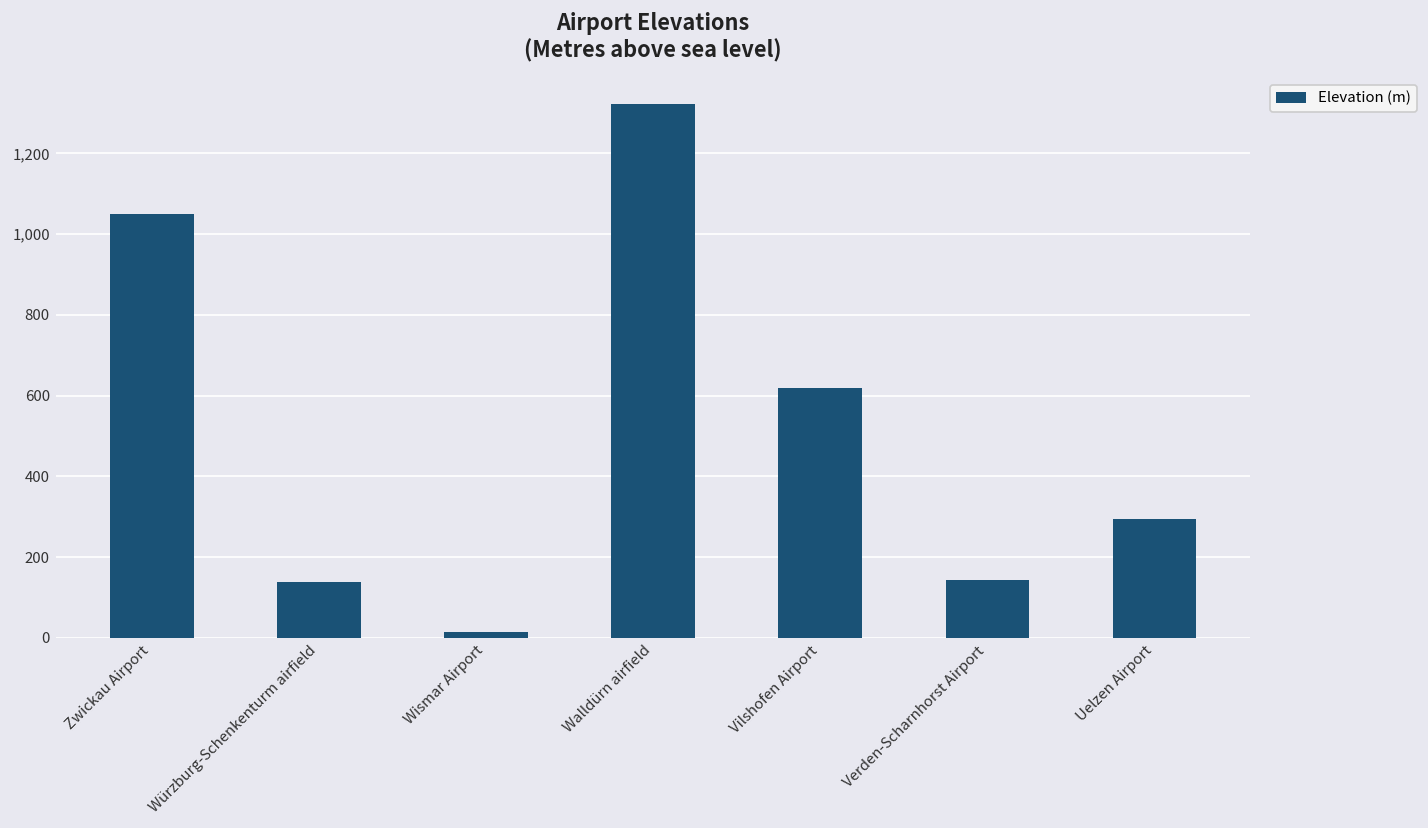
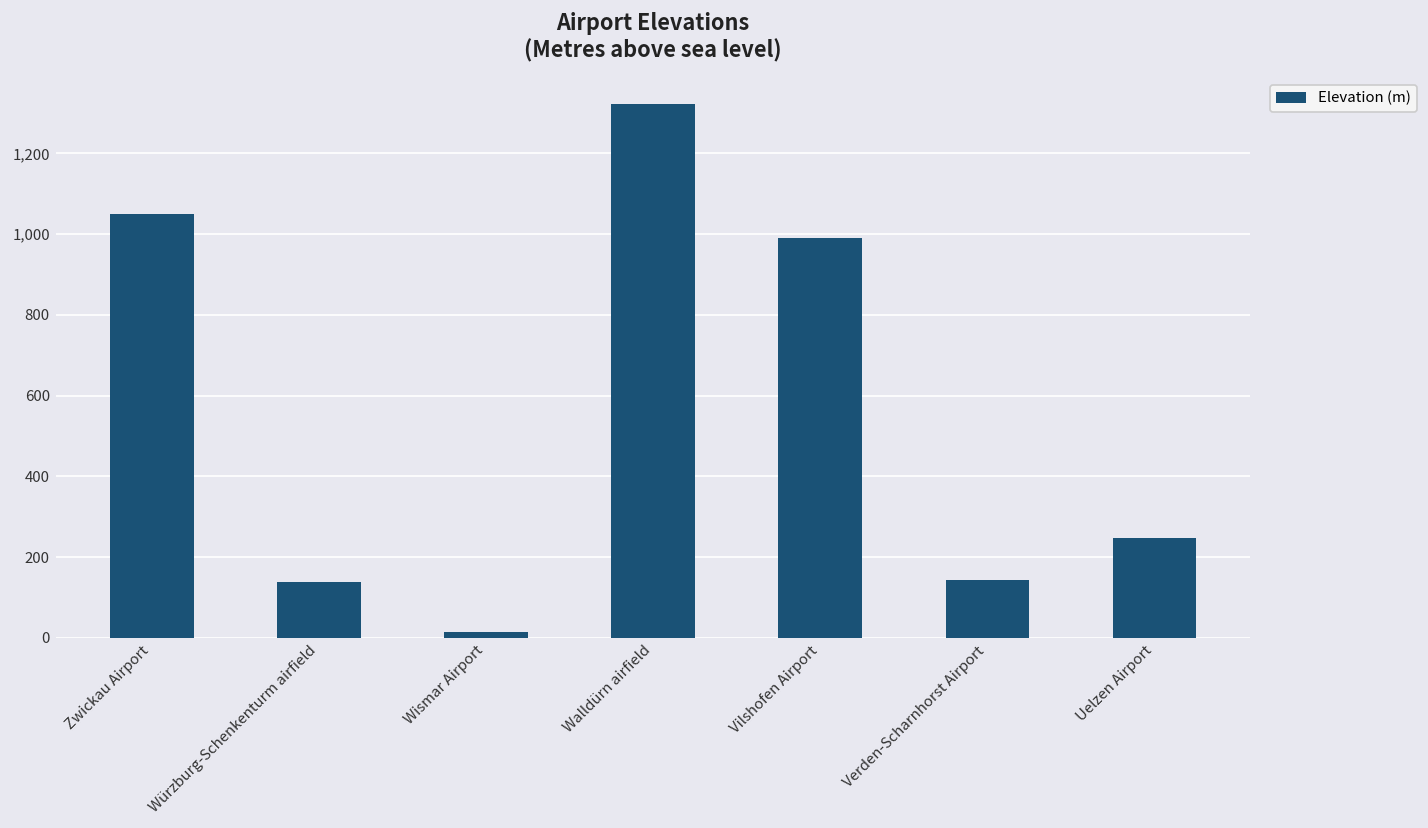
Vilshofen Airport: 620 -> 990
Uelzen Airport: 290 -> 250
